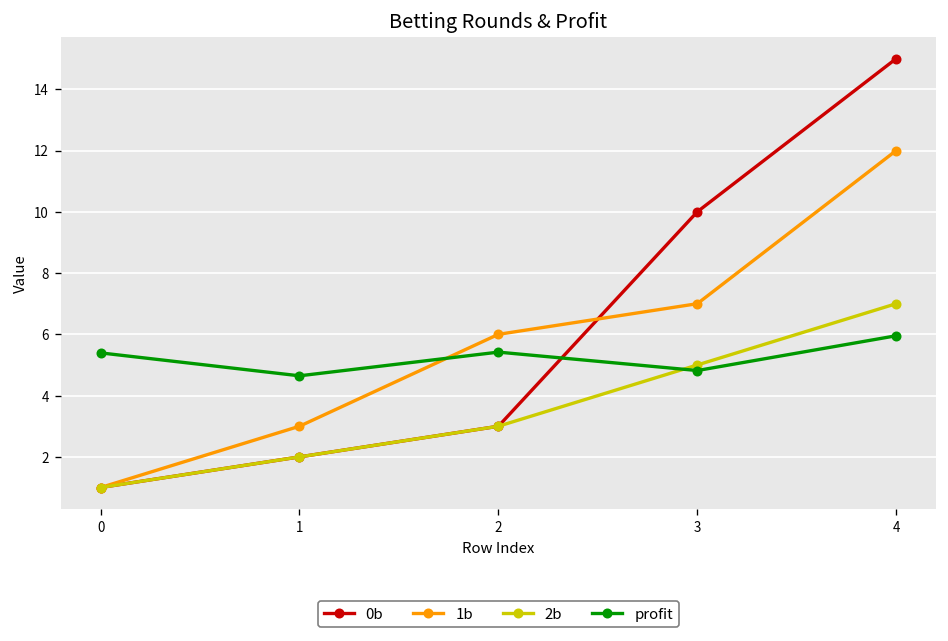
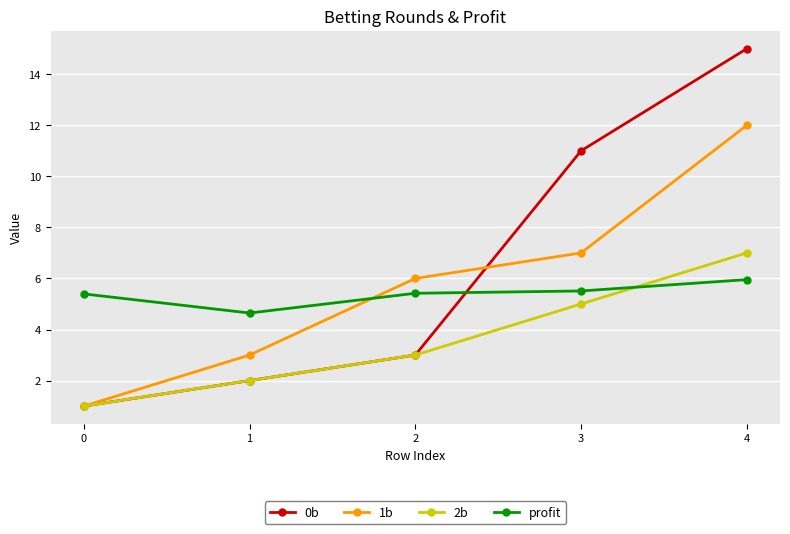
0b, 3: 10 -> 11
profit, 3: 4.8 -> 5.5
